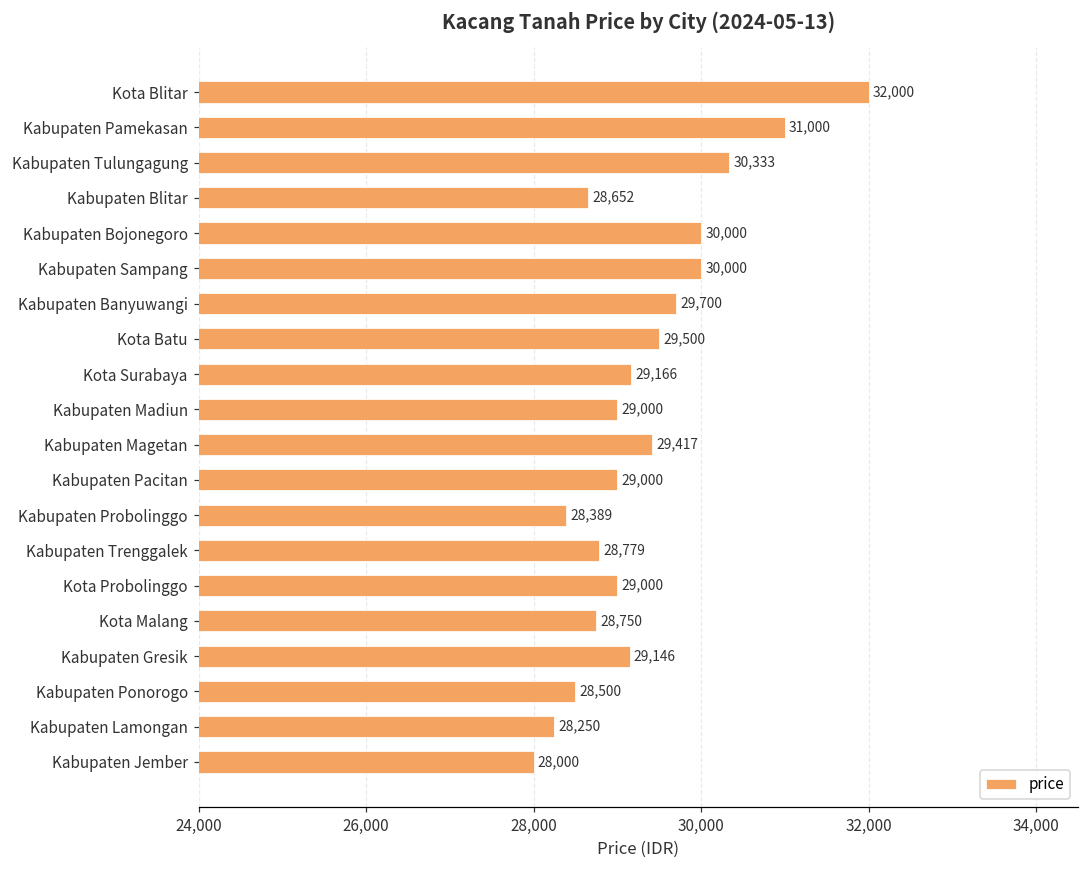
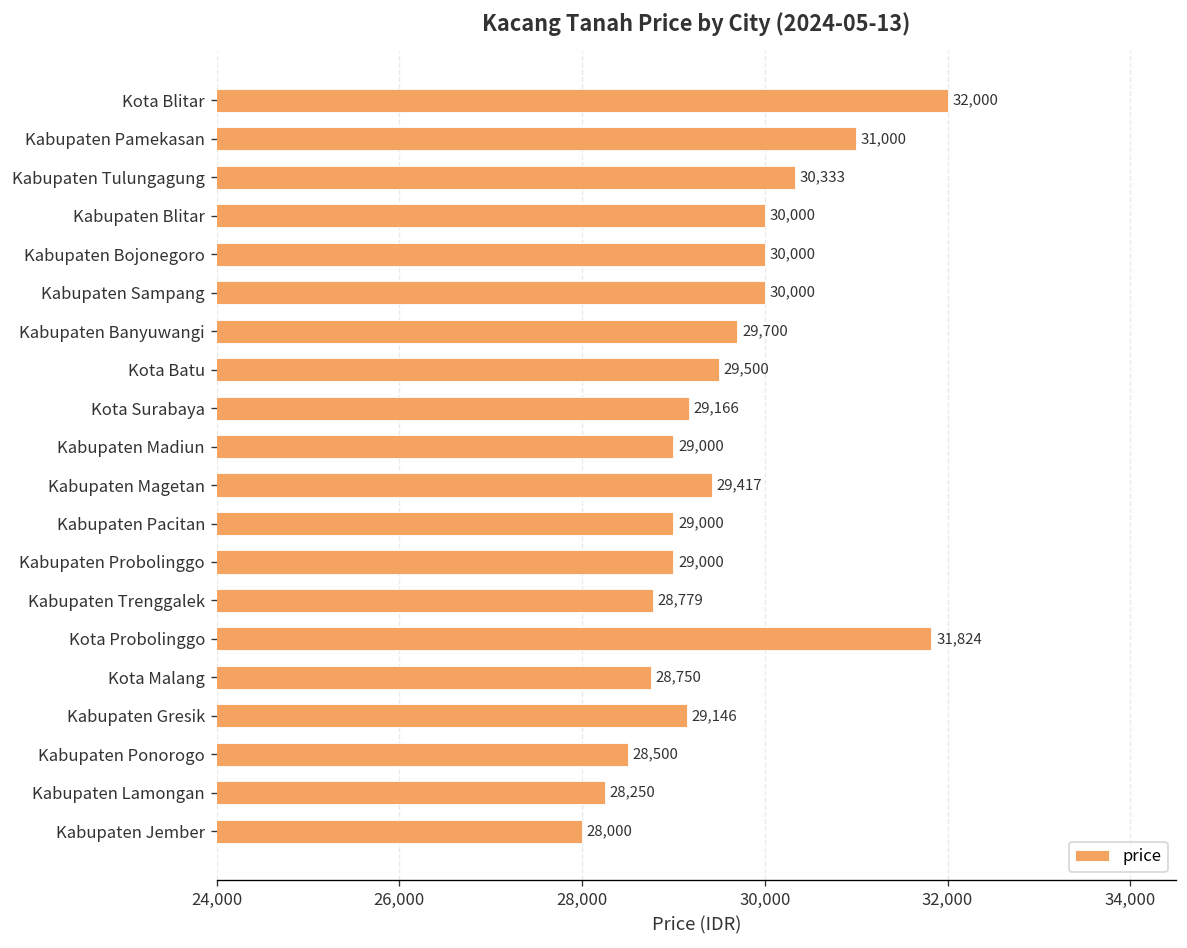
Kabupaten Blitar: 28,652 -> 30,000
Kabupaten Probolinggo: 28,389 -> 29,000
Kota Probolinggo: 29,000 -> 31,824
